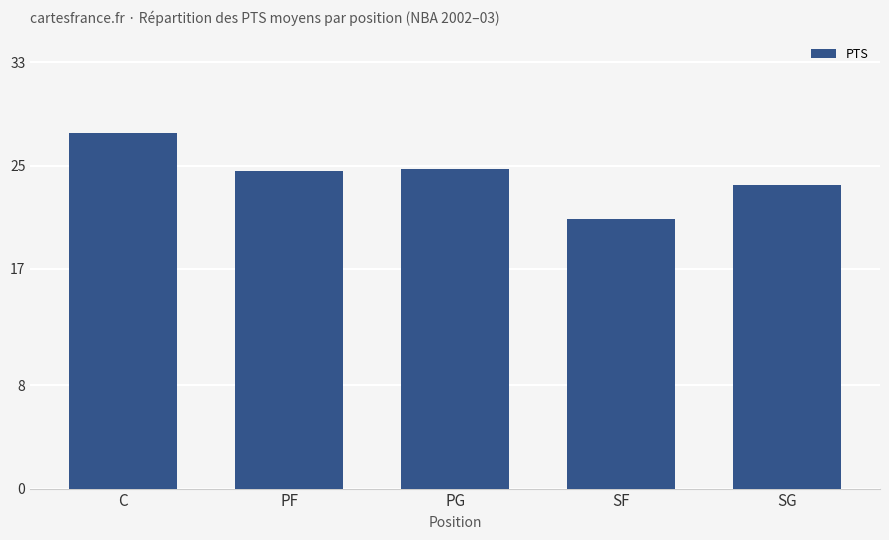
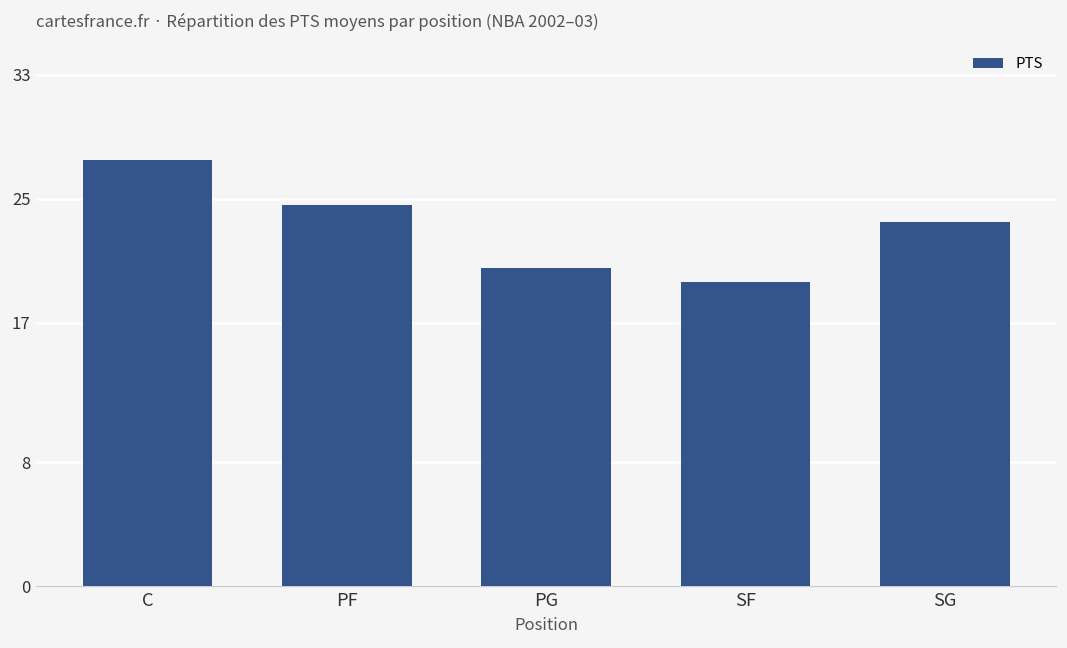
PG: 24.7 -> 20.5
SF: 20.9 -> 19.6
